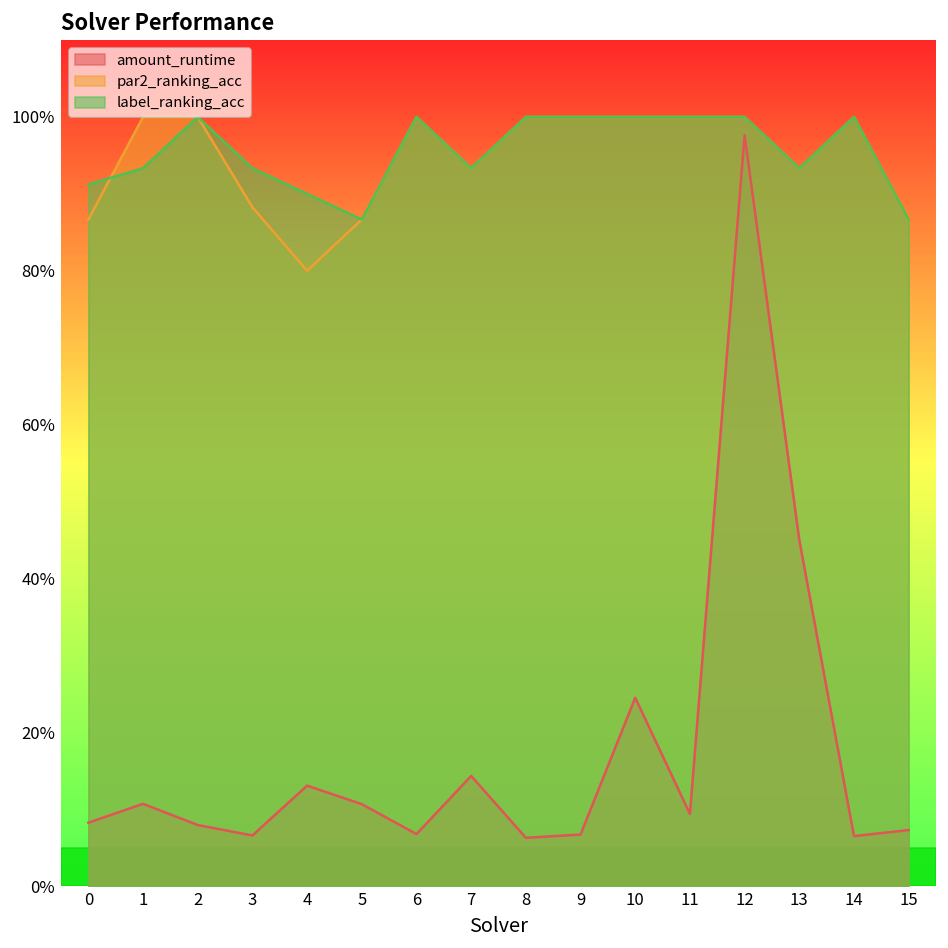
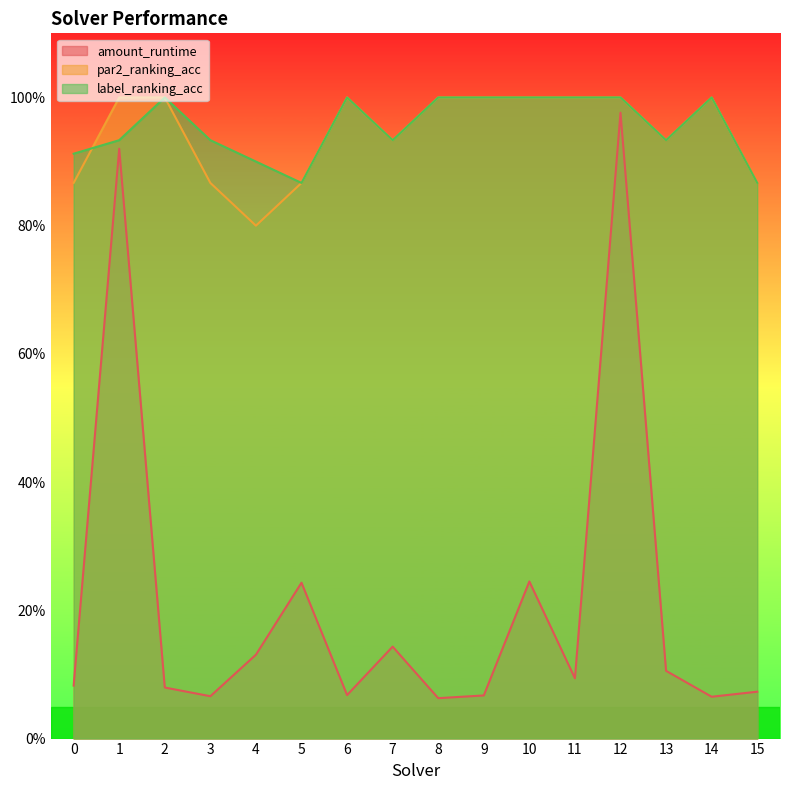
amount_runtime, 1: 11% -> 92%
par2_ranking_acc, 3: 88% -> 87%
amount_runtime, 5: 11% -> 24%
amount_runtime, 13: 45% -> 11%
